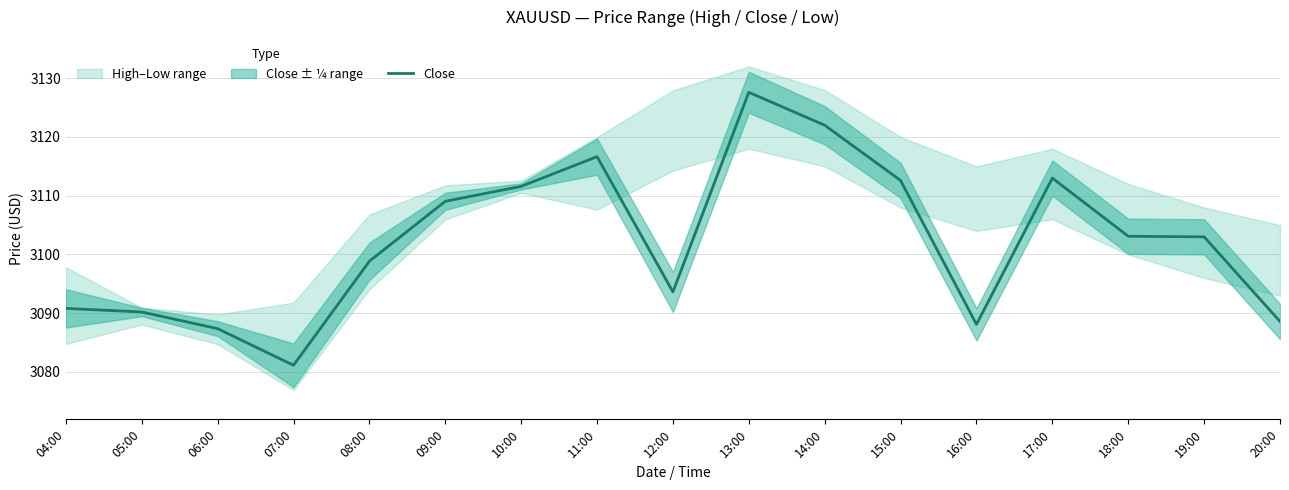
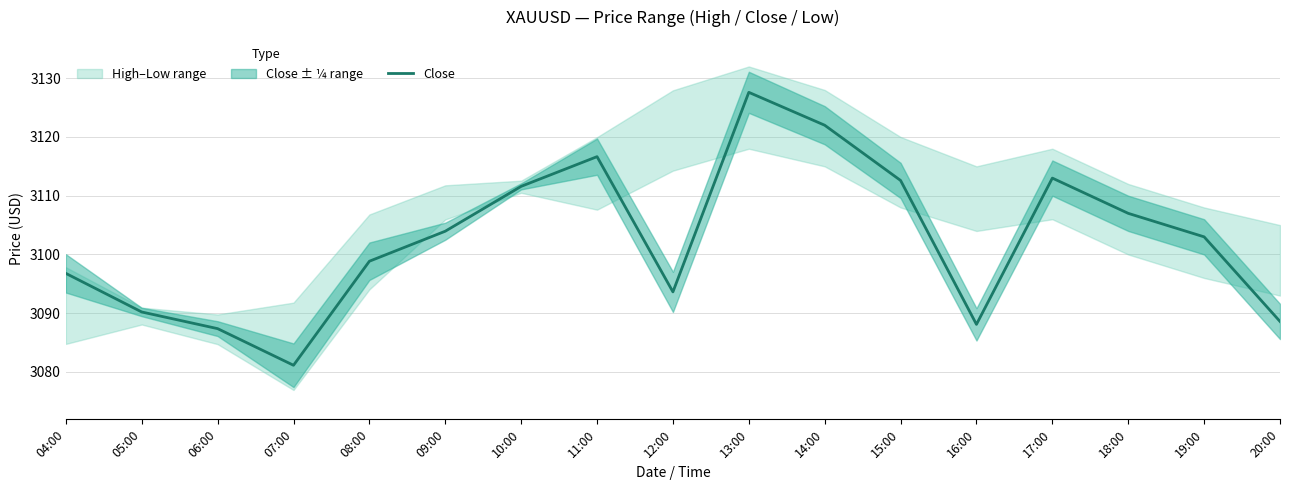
Close, 04:00: 3091 -> 3097
Close, 09:00: 3109 -> 3104
Close, 18:00: 3103 -> 3107
